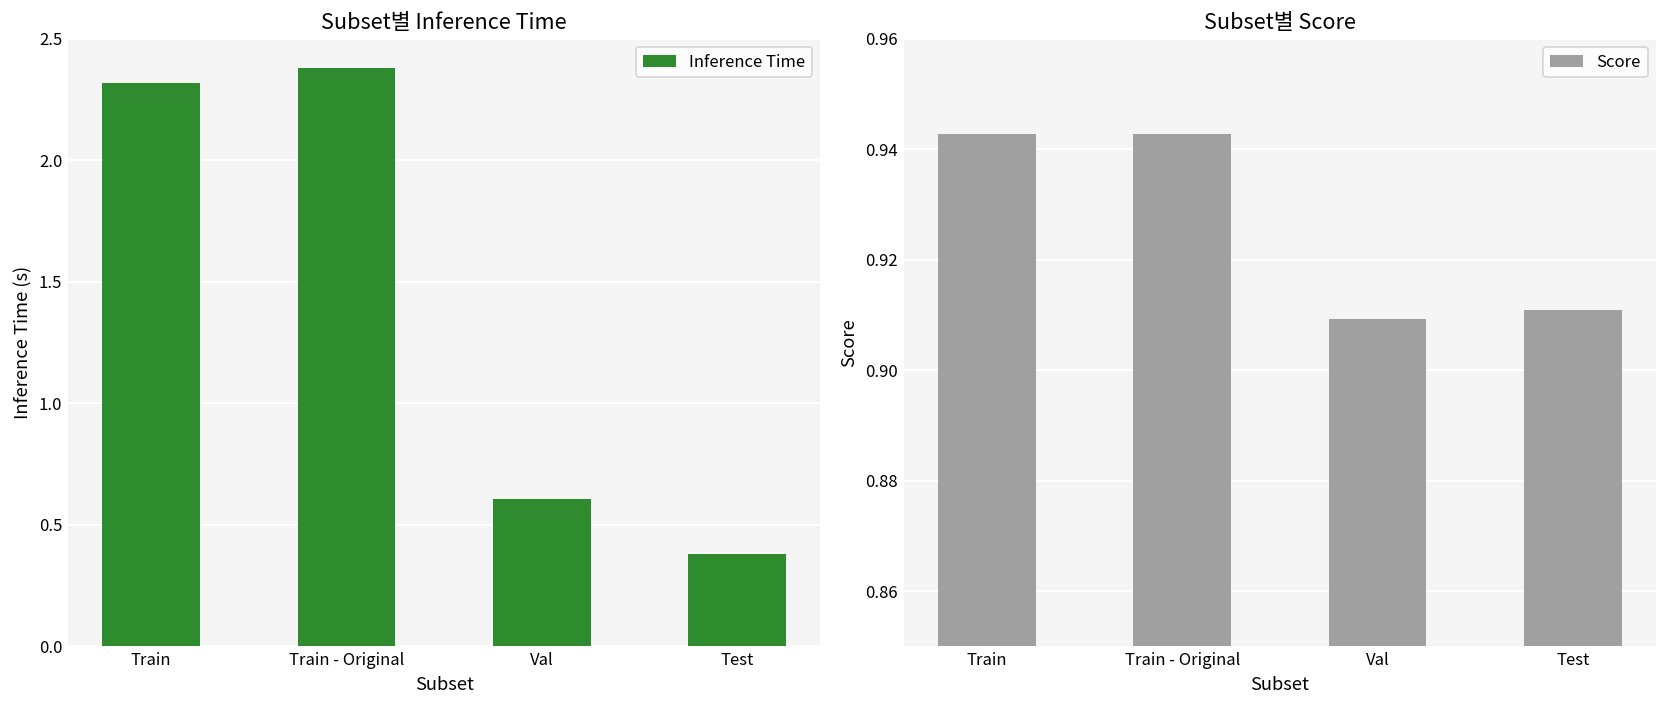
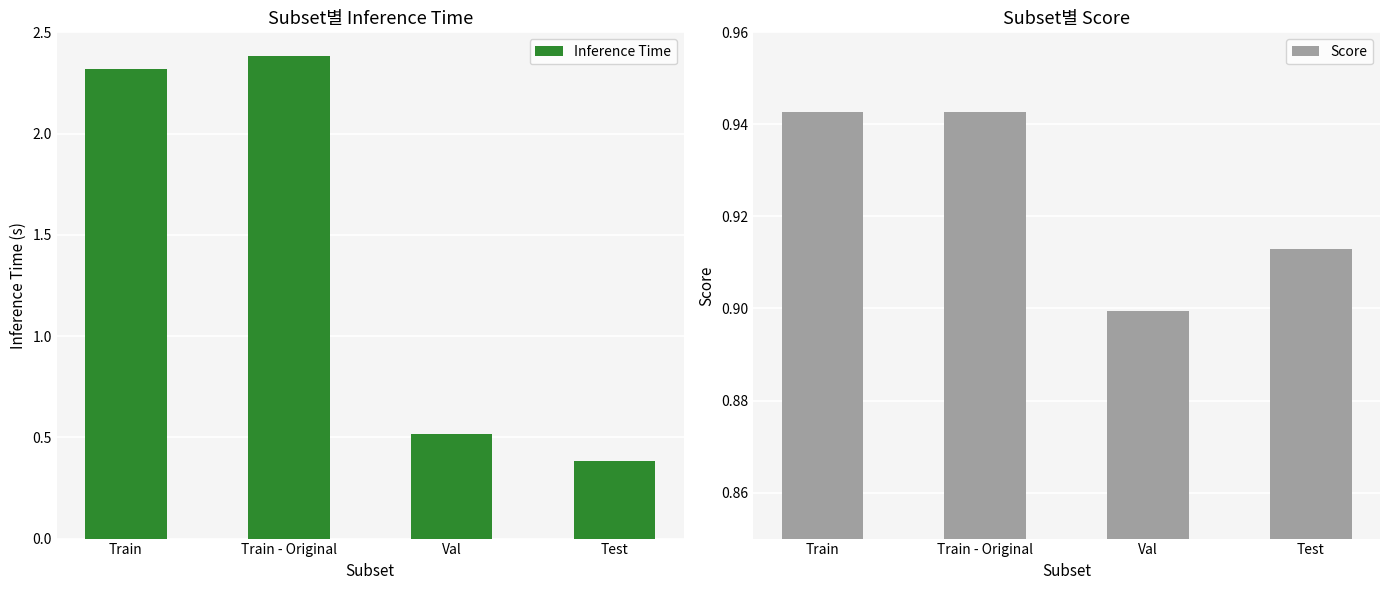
Subset별 Inference Time, Val: 0.61 -> 0.51
Subset별 Score, Val: 0.909 -> 0.900
Subset별 Score, Test: 0.911 -> 0.913
